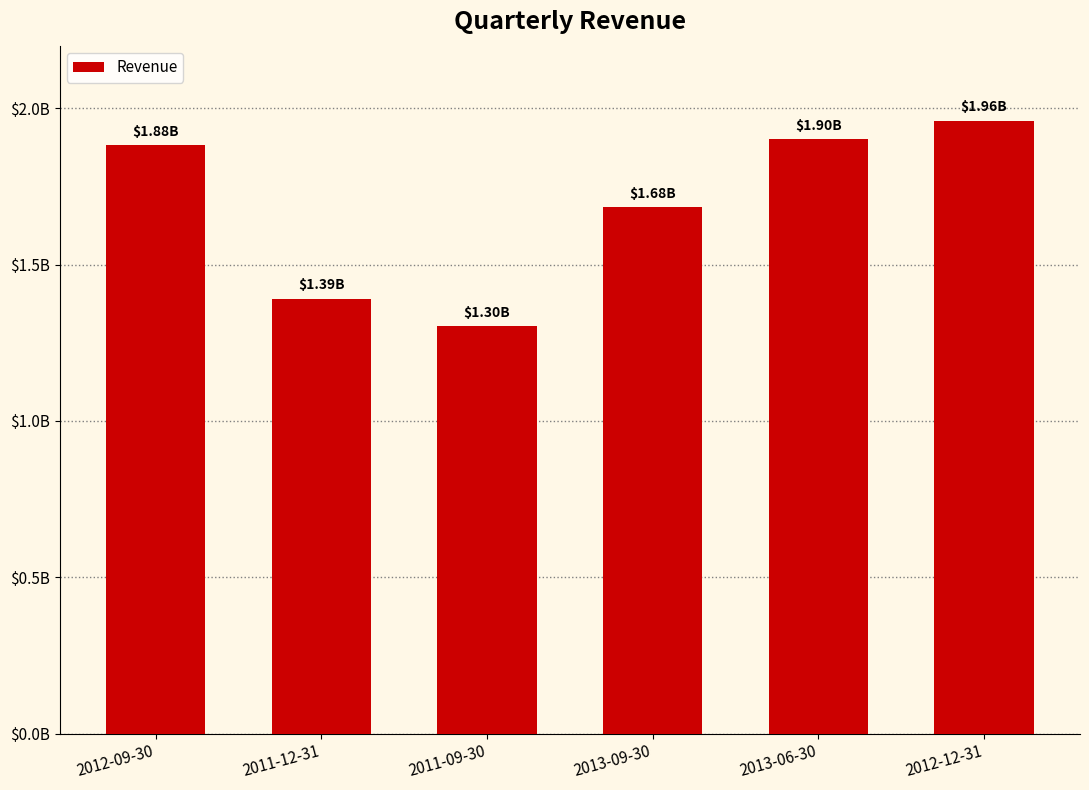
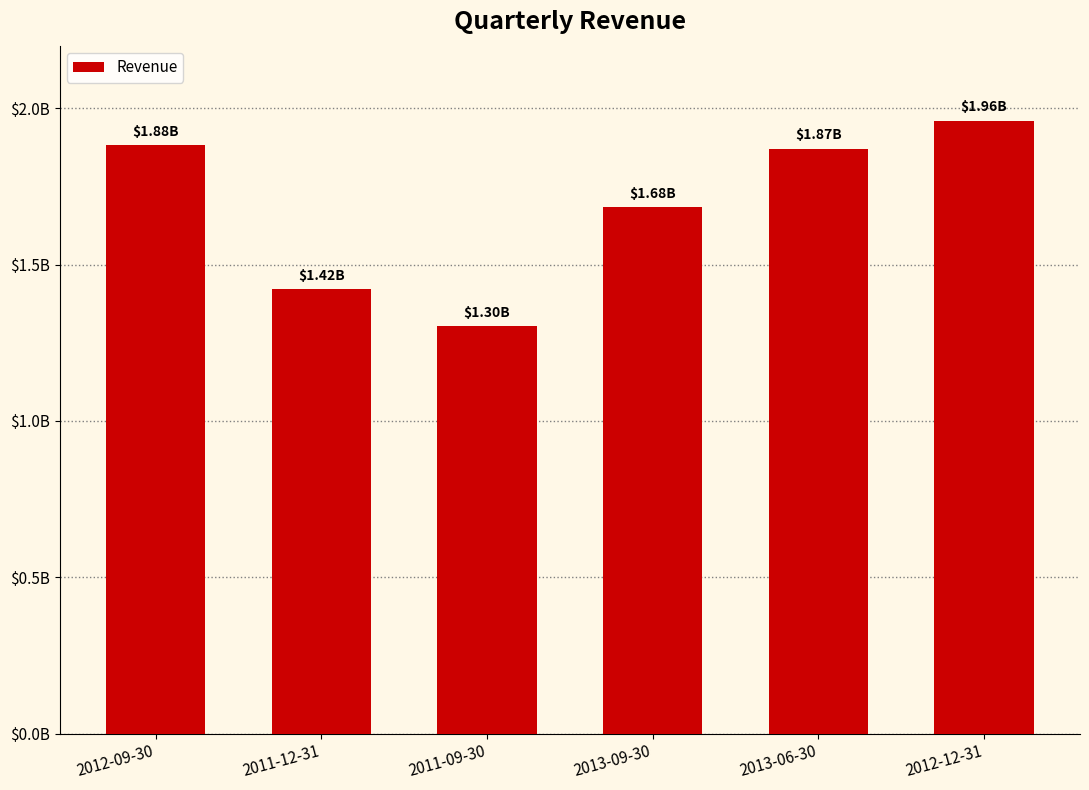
2011-12-31: $1.39B -> $1.42B
2013-06-30: $1.90B -> $1.87B
